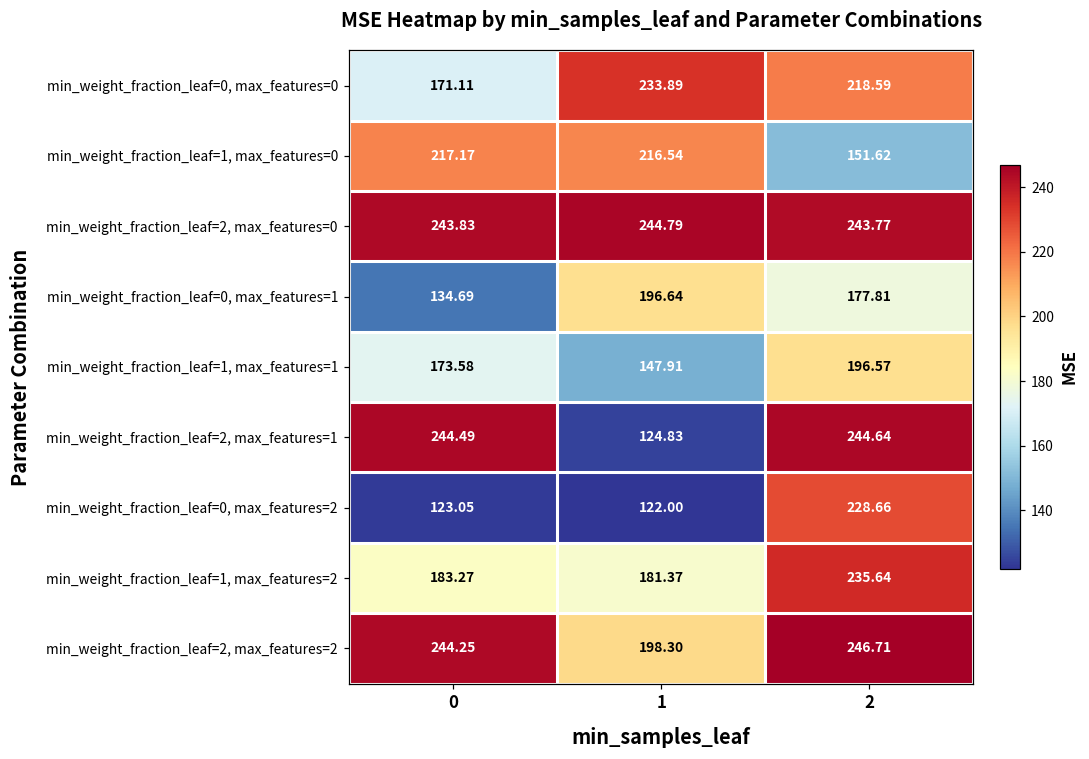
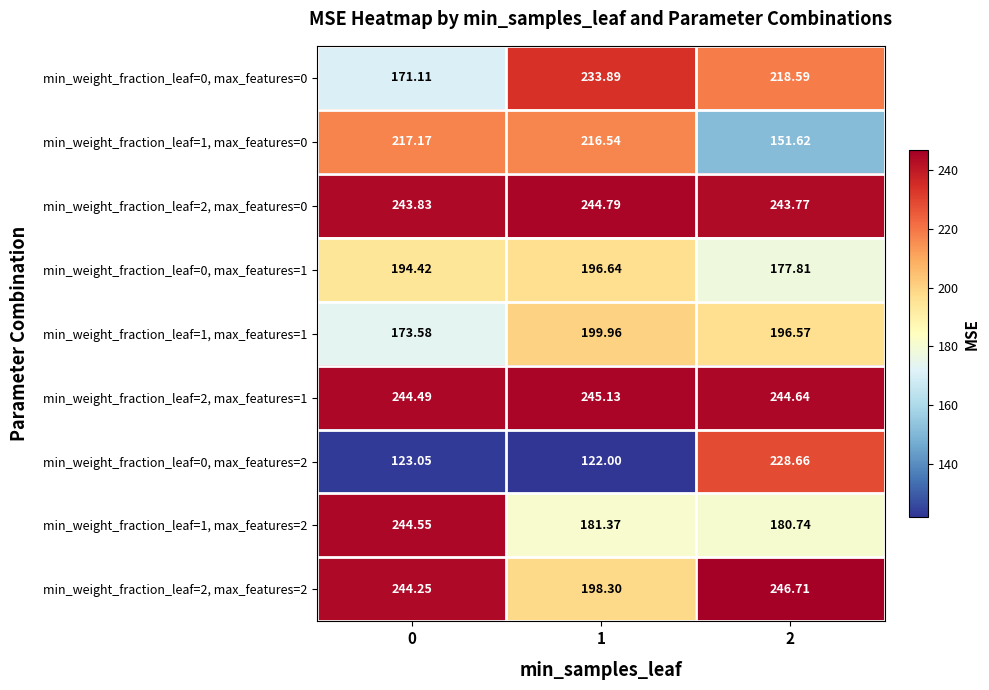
min_weight_fraction_leaf=0, max_features=1, 0: 134.69 -> 194.42
min_weight_fraction_leaf=1, max_features=1, 1: 147.91 -> 199.96
min_weight_fraction_leaf=2, max_features=1, 1: 124.83 -> 245.13
min_weight_fraction_leaf=1, max_features=2, 0: 183.27 -> 244.55
min_weight_fraction_leaf=1, max_features=2, 2: 235.64 -> 180.74
